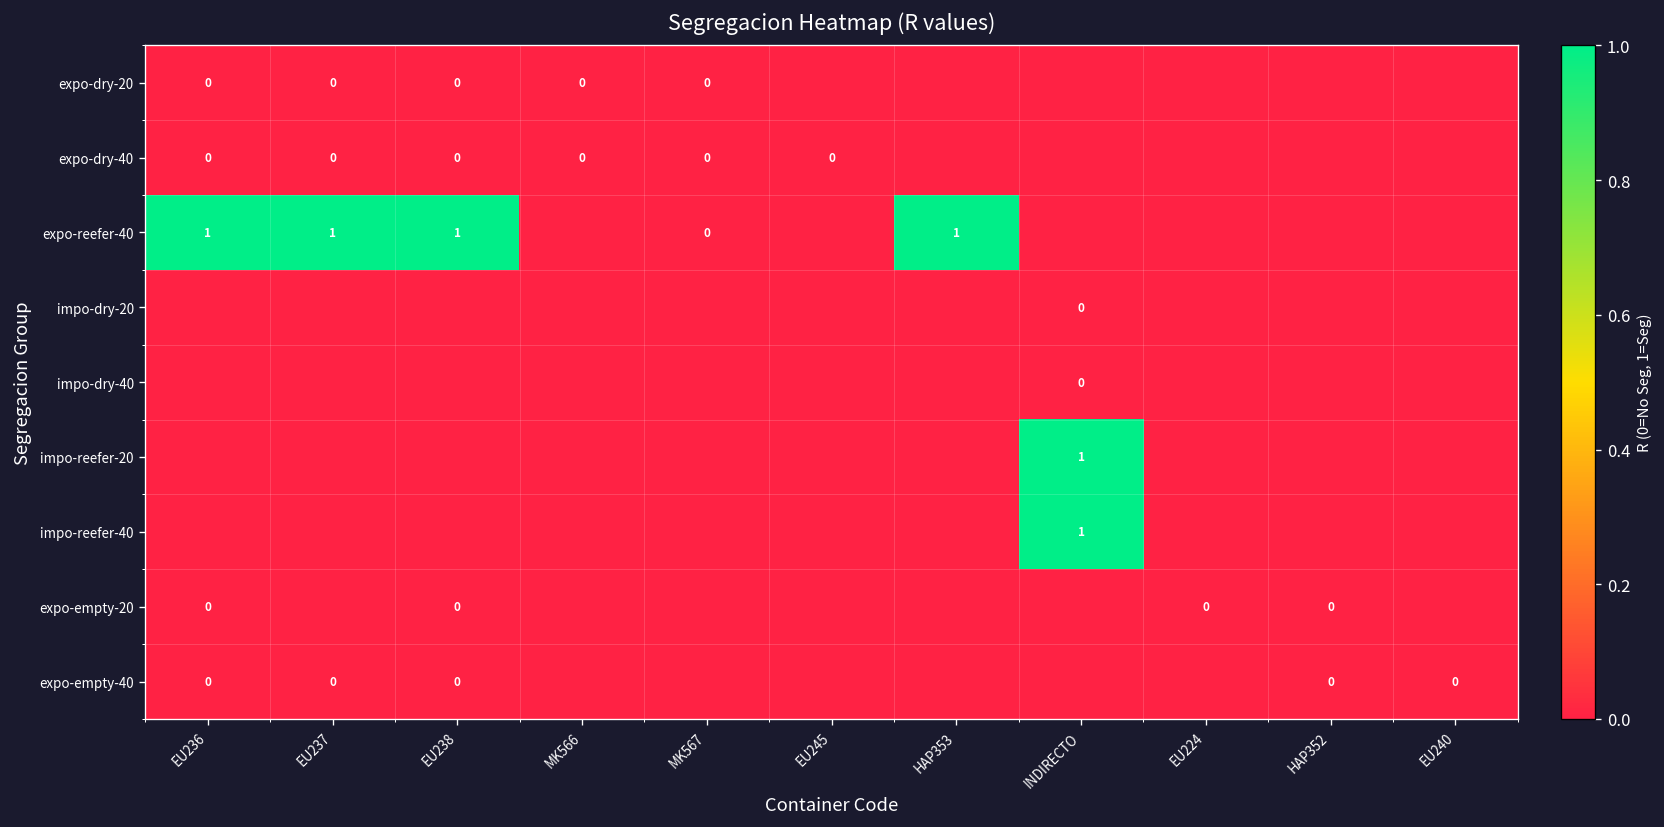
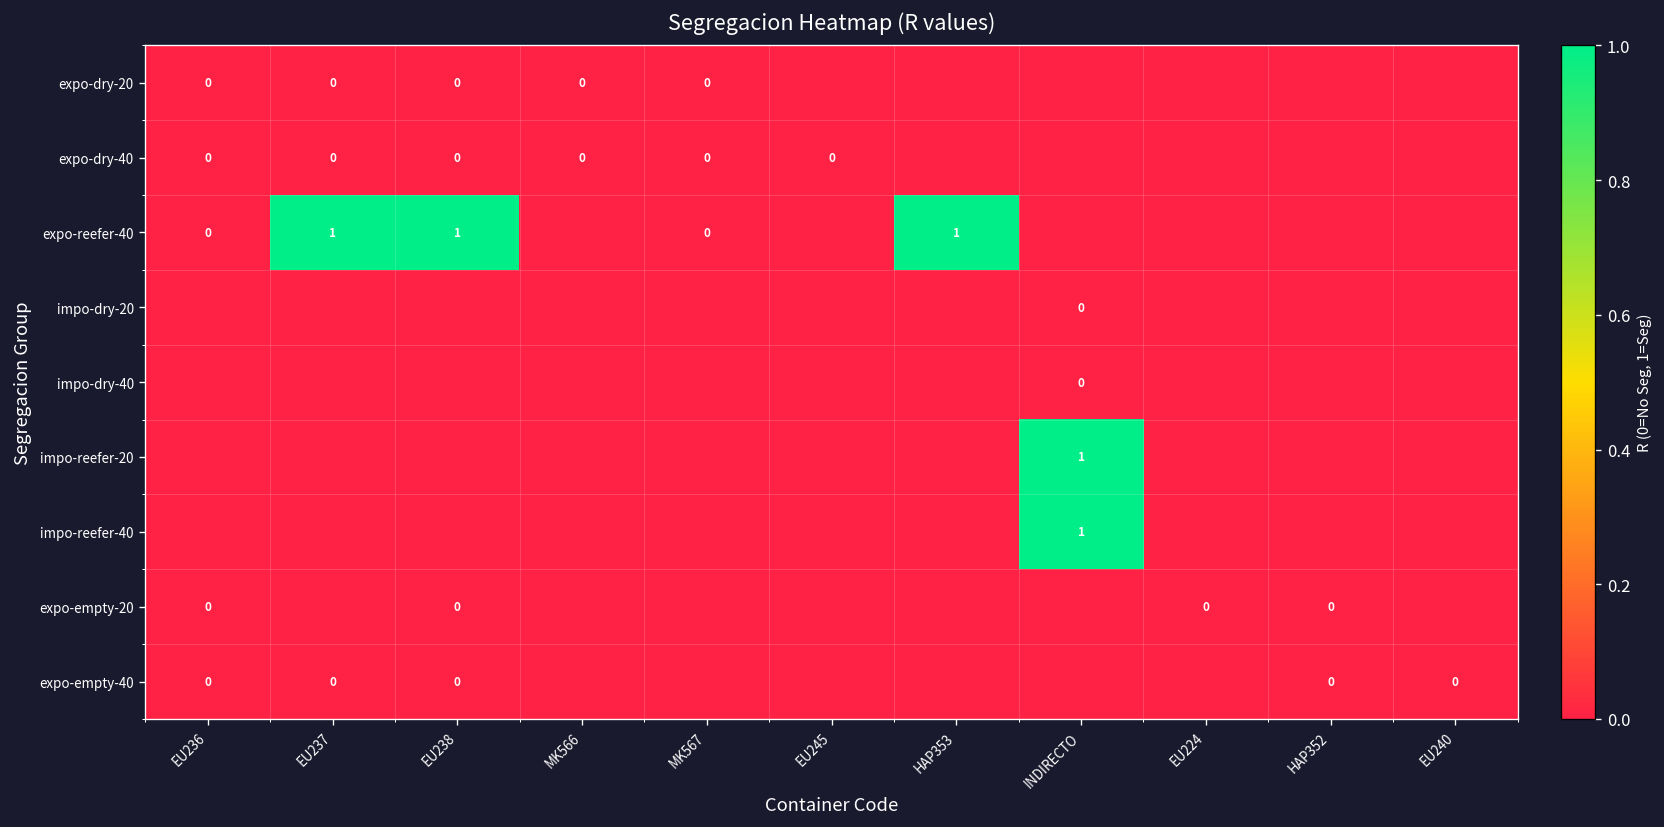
expo-reefer-40, EU236: 1 -> 0
